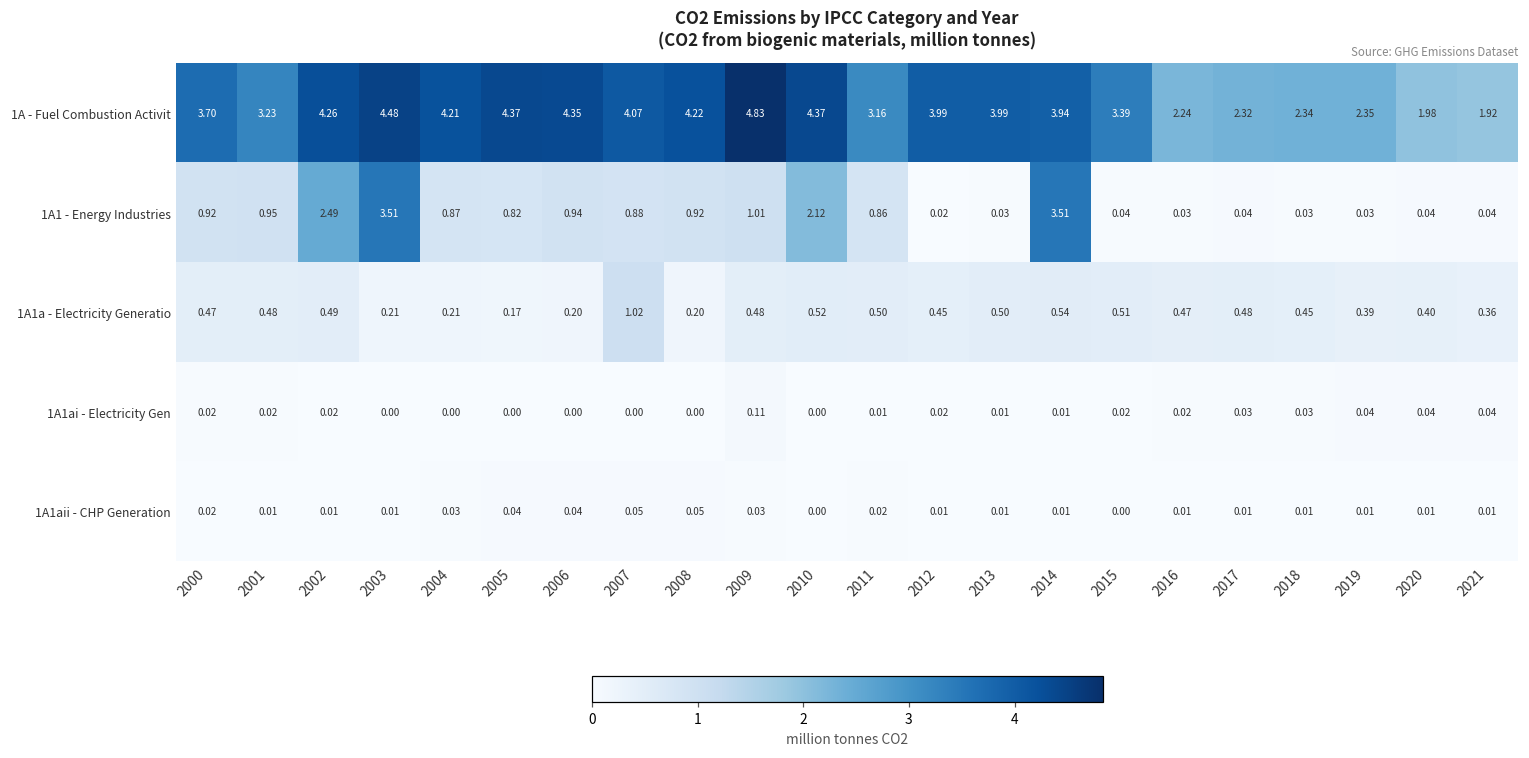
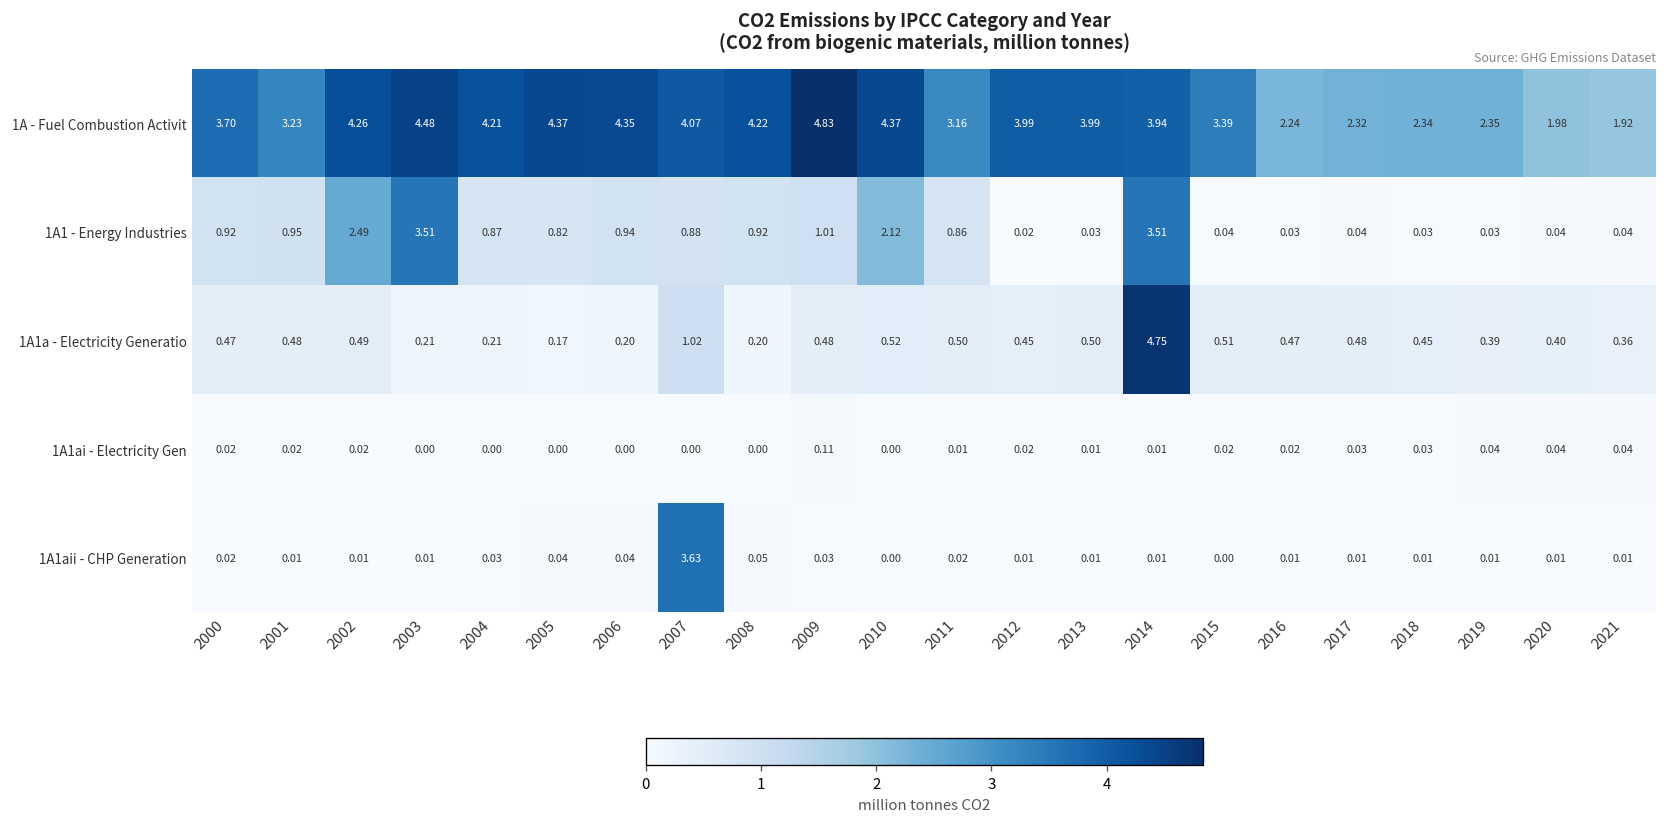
1A1a - Electricity Generatio, 2014: 0.54 -> 4.75
1A1aii - CHP Generation, 2007: 0.05 -> 3.63
